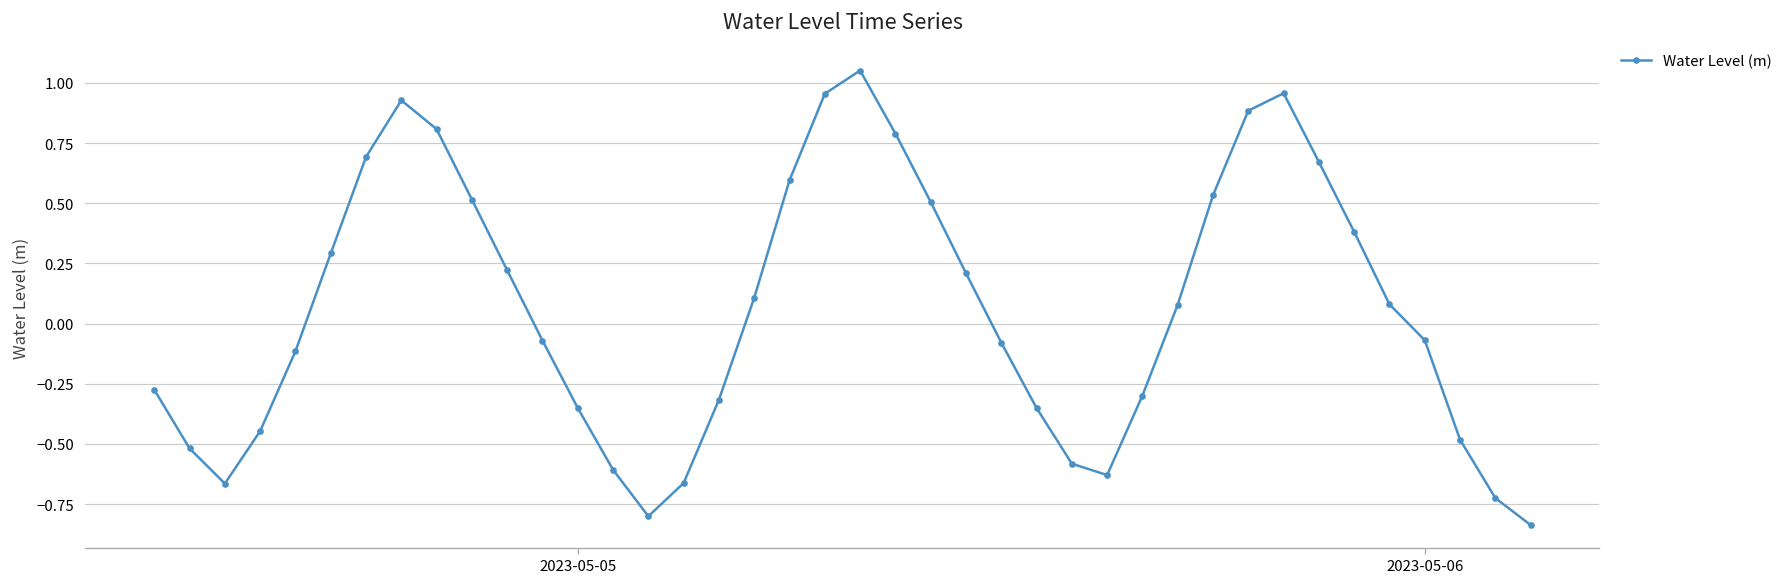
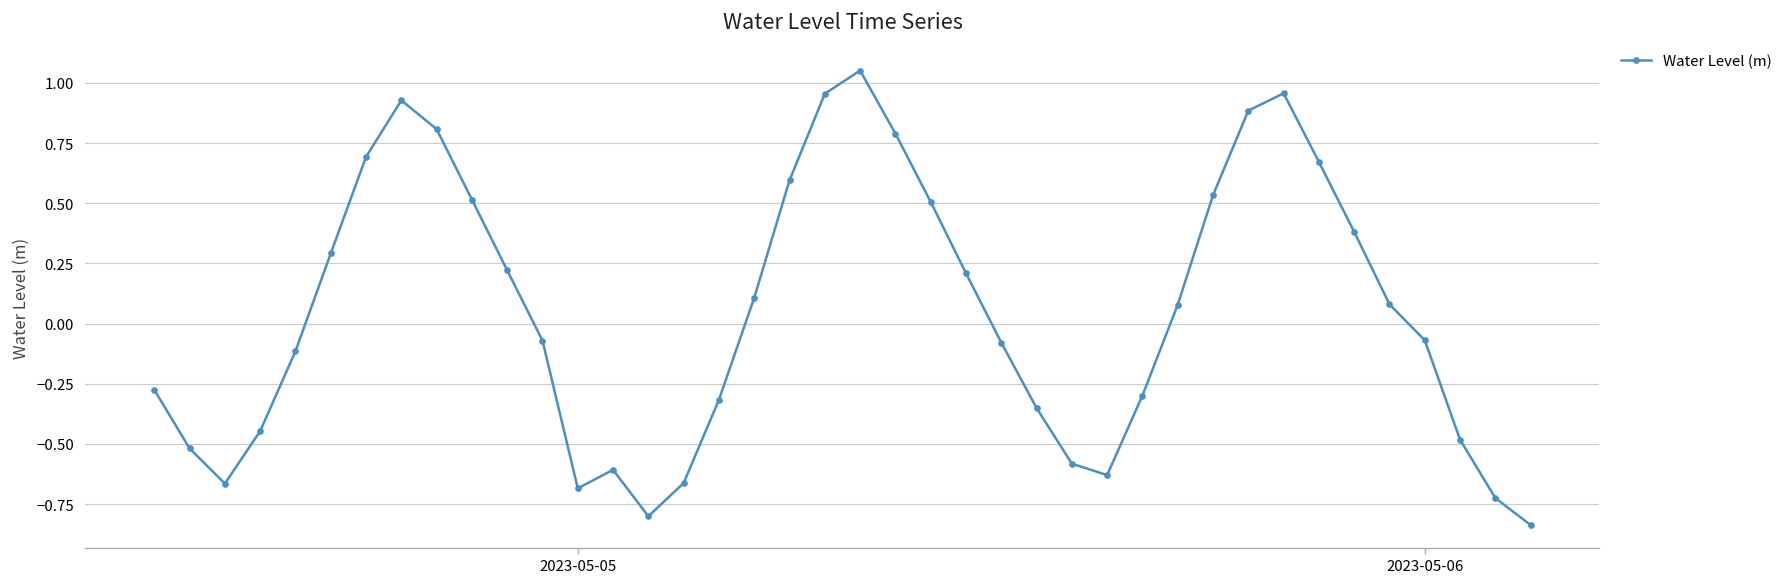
2023-05-05: -0.35 -> -0.68
